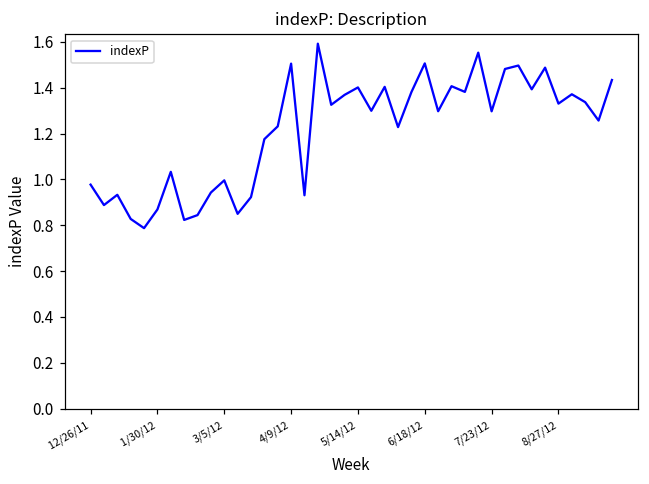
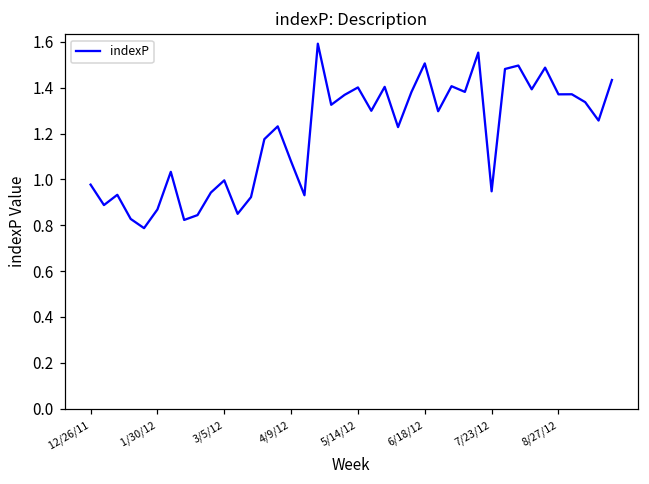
4/9/12: 1.51 -> 1.08
7/23/12: 1.30 -> 0.95
8/27/12: 1.33 -> 1.37
